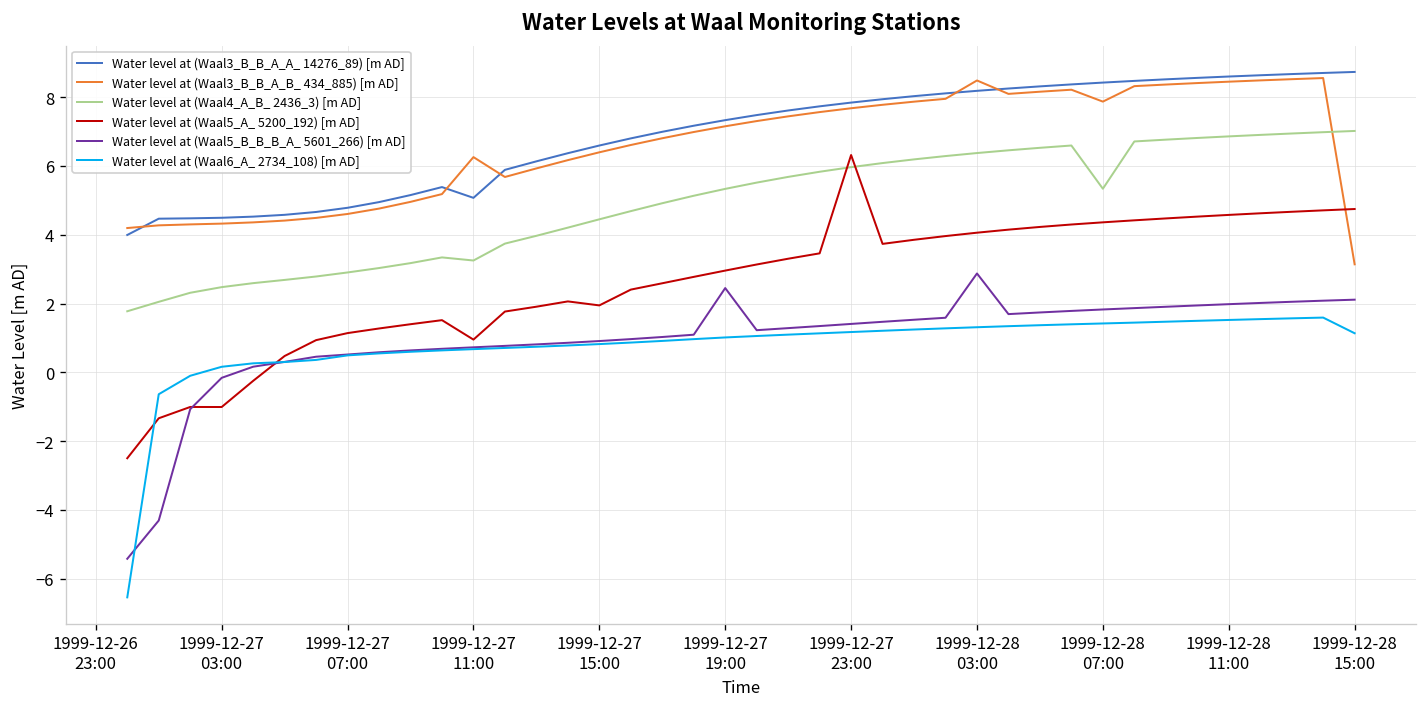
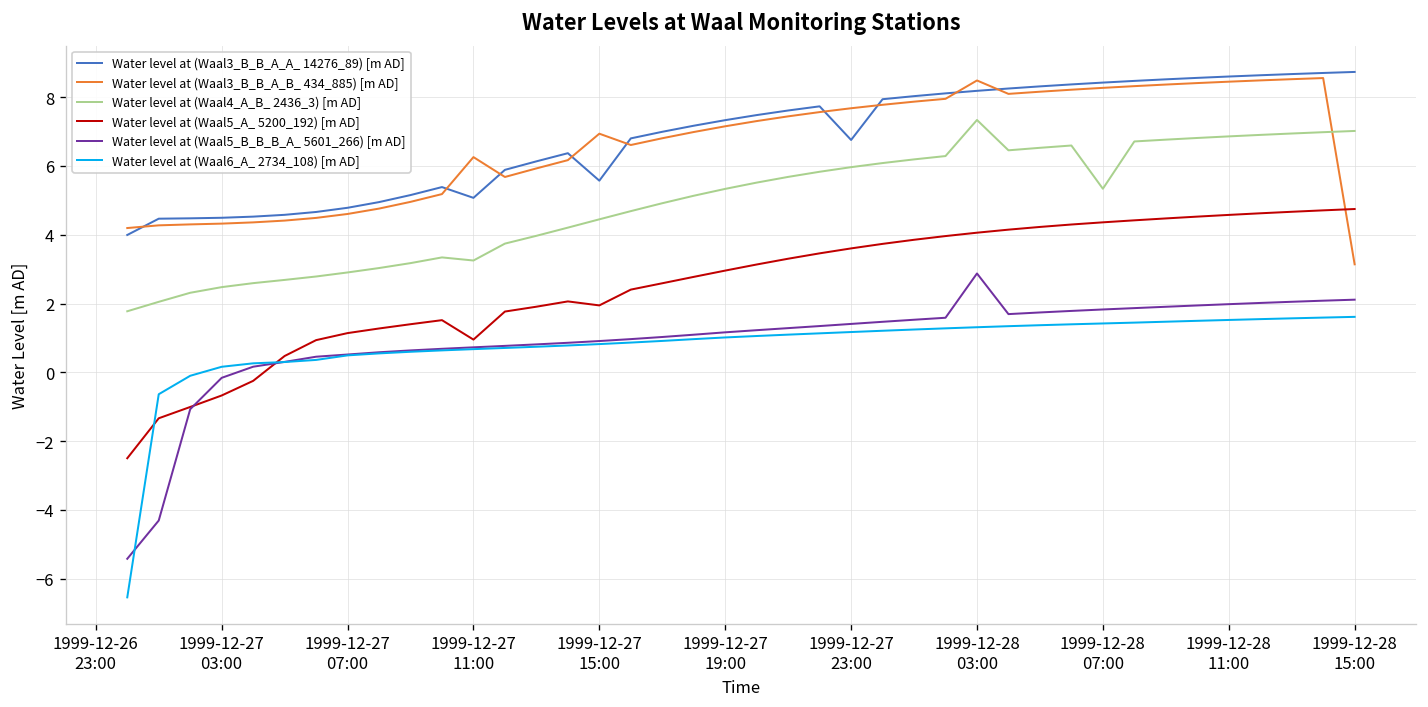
Water level at (Waal5_A_ 5200_192) [m AD], 1999-12-27 03:00: -1.0 -> -0.7
Water level at (Waal3_B_B_A_A_ 14276_89) [m AD], 1999-12-27 15:00: 6.6 -> 5.6
Water level at (Waal3_B_B_A_B_ 434_885) [m AD], 1999-12-27 15:00: 6.4 -> 6.9
Water level at (Waal5_B_B_B_A_ 5601_266) [m AD], 1999-12-27 19:00: 2.4 -> 1.2
Water level at (Waal3_B_B_A_A_ 14276_89) [m AD], 1999-12-27 23:00: 7.8 -> 6.8
Water level at (Waal5_A_ 5200_192) [m AD], 1999-12-27 23:00: 6.3 -> 3.6
Water level at (Waal4_A_B_ 2436_3) [m AD], 1999-12-28 03:00: 6.4 -> 7.3
Water level at (Waal3_B_B_A_B_ 434_885) [m AD], 1999-12-28 07:00: 7.9 -> 8.3
Water level at (Waal6_A_ 2734_108) [m AD], 1999-12-28 15:00: 1.1 -> 1.6
